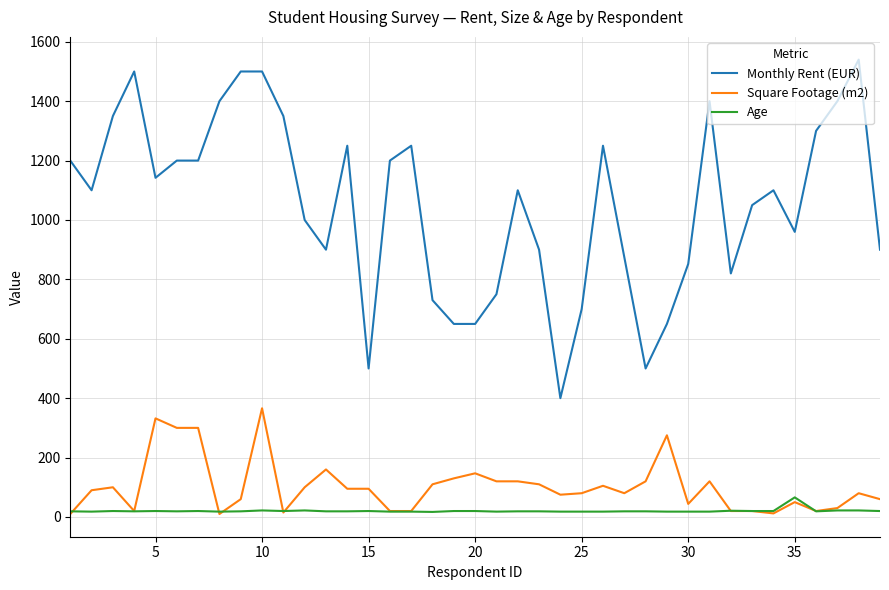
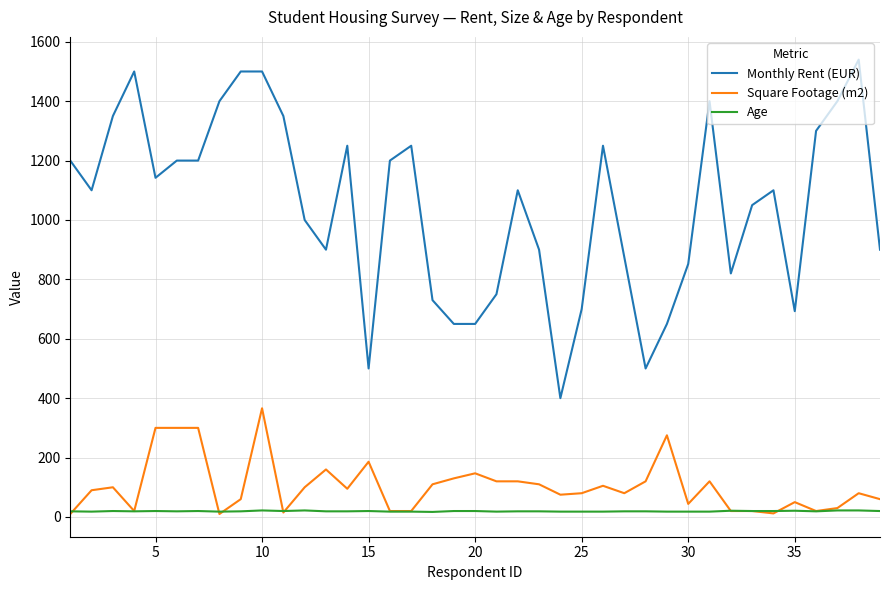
Square Footage (m2), 5: 330 -> 300
Square Footage (m2), 15: 100 -> 190
Monthly Rent (EUR), 35: 960 -> 690
Age, 35: 70 -> 20
